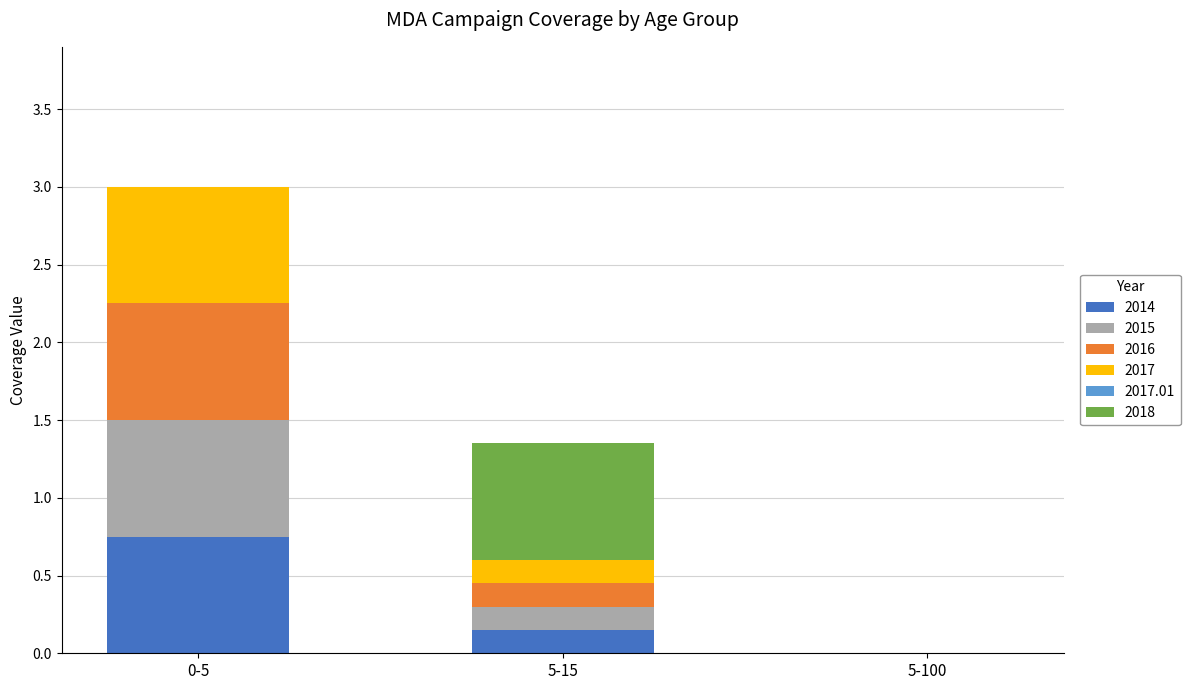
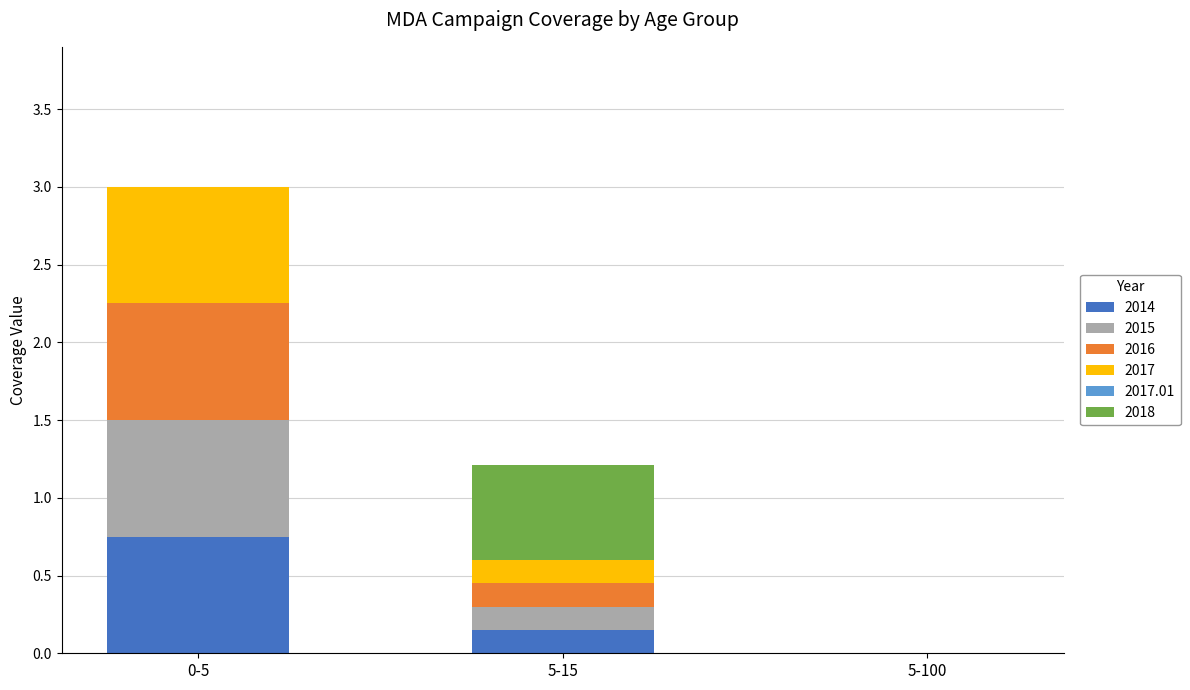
2018, 5-15: 0.75 -> 0.61
